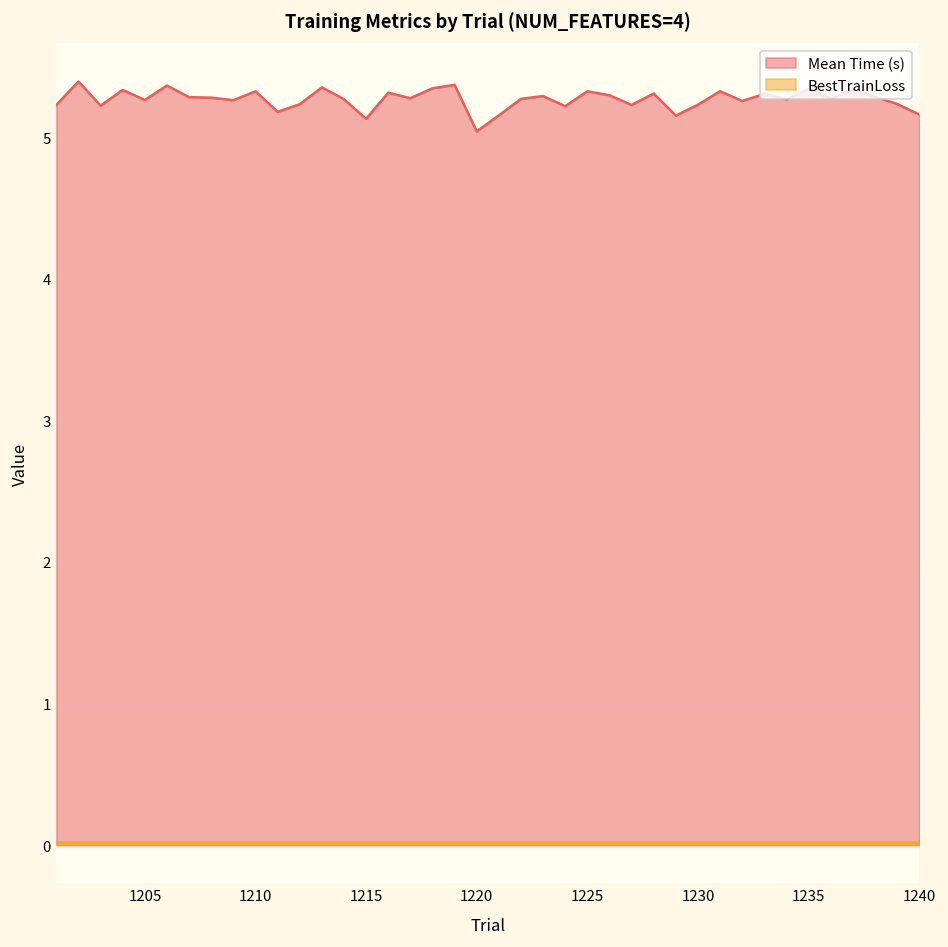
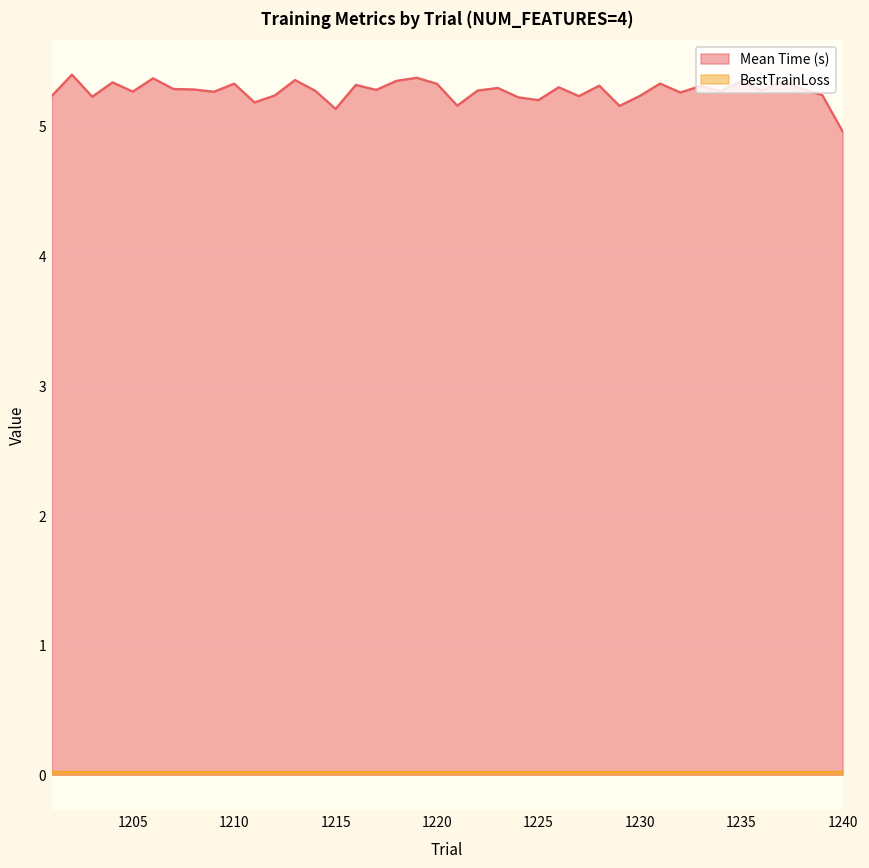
Mean Time (s), 1220: 5.04 -> 5.32
Mean Time (s), 1225: 5.32 -> 5.20
Mean Time (s), 1240: 5.16 -> 4.96
